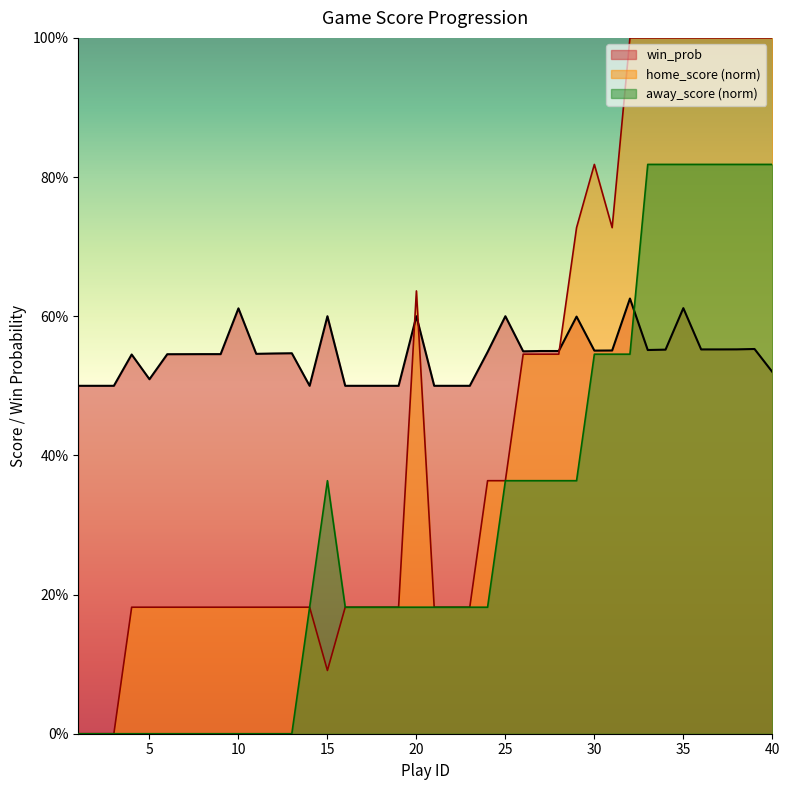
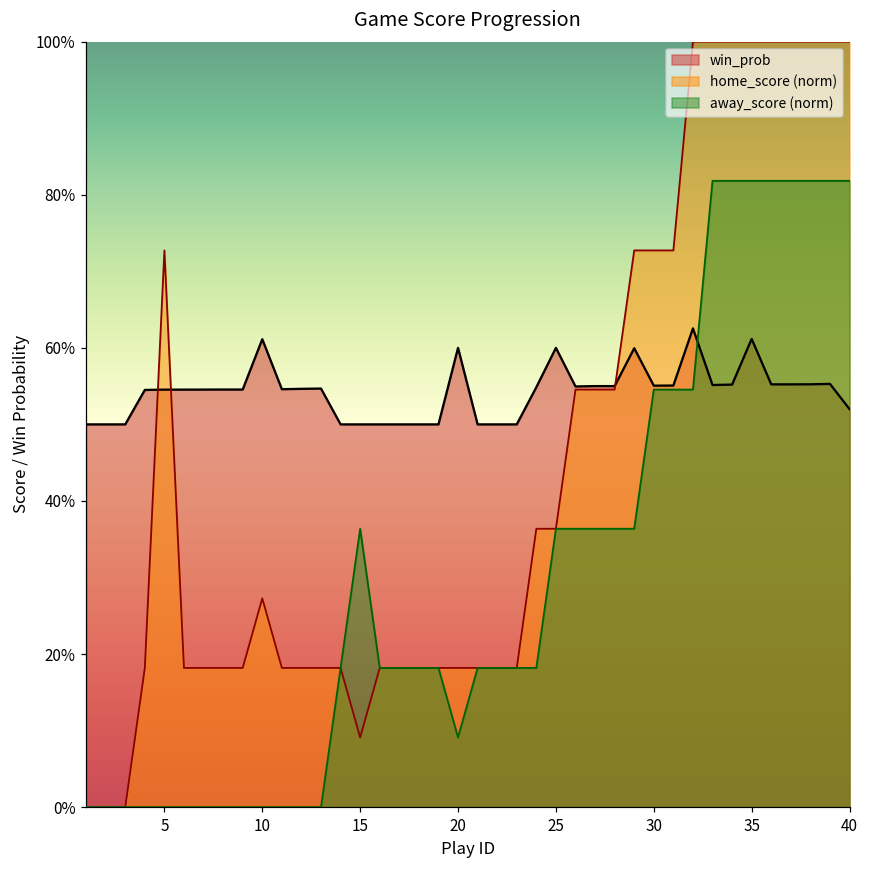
win_prob, 5: 51% -> 55%
home_score (norm), 5: 18% -> 73%
home_score (norm), 10: 18% -> 27%
win_prob, 15: 60% -> 50%
home_score (norm), 20: 64% -> 18%
away_score (norm), 20: 18% -> 9%
home_score (norm), 30: 82% -> 73%
